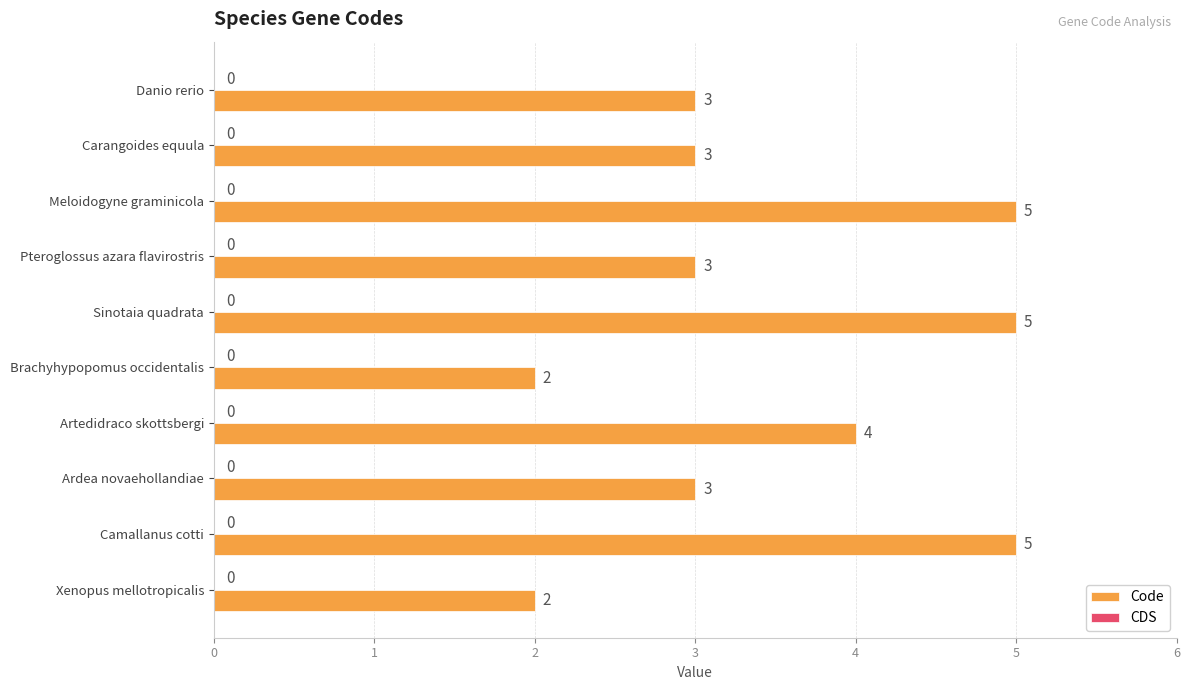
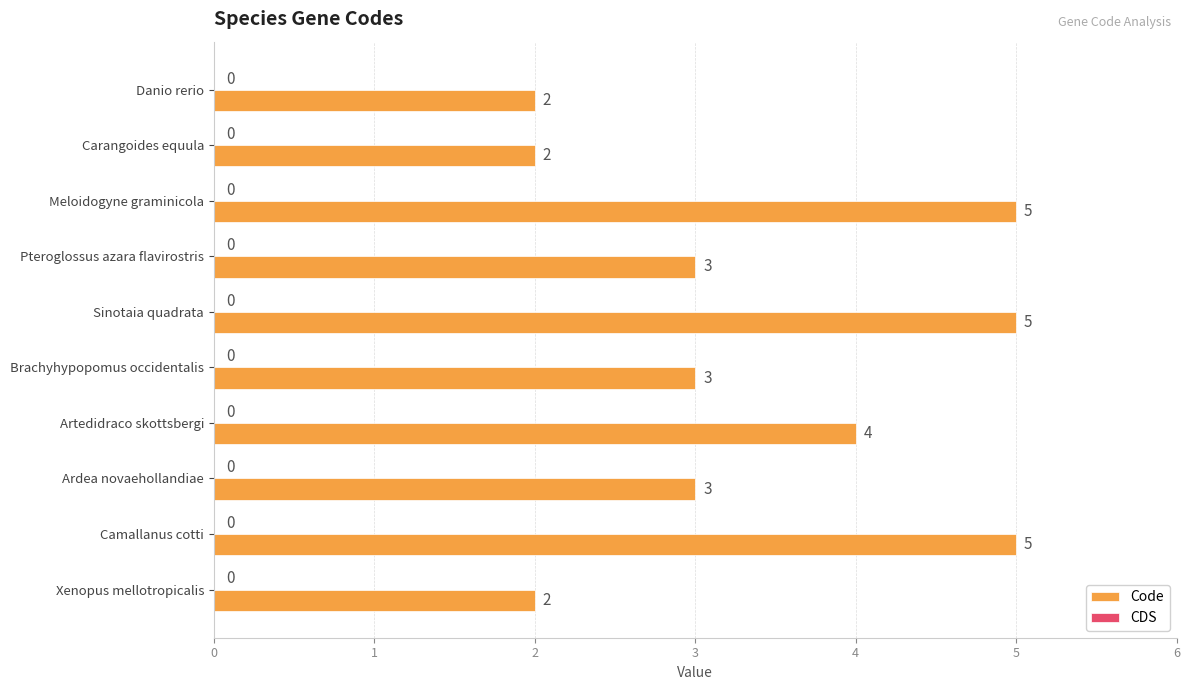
Code, Danio rerio: 3 -> 2
Code, Carangoides equula: 3 -> 2
Code, Brachyhypopomus occidentalis: 2 -> 3
